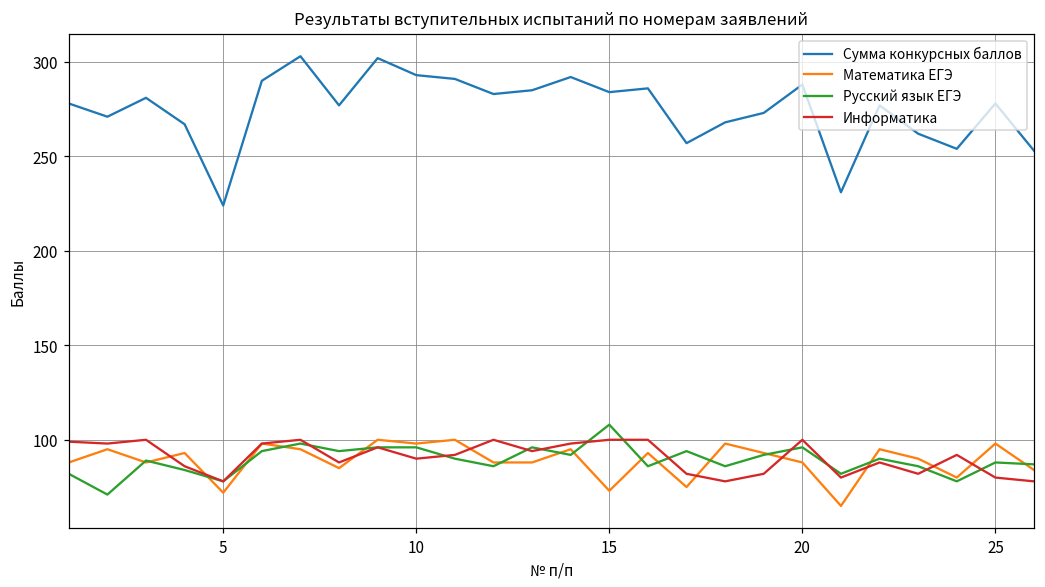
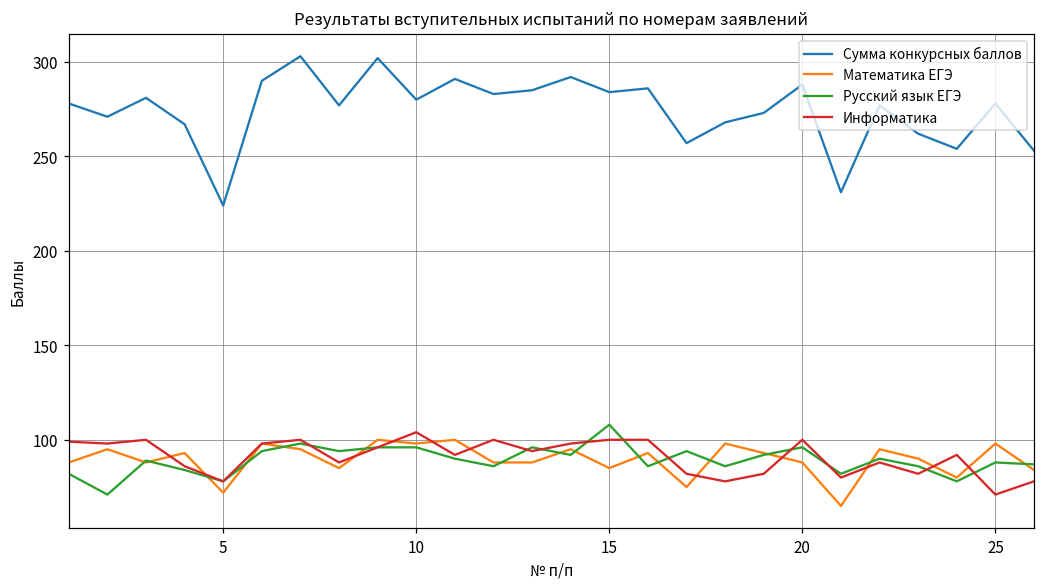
Сумма конкурсных баллов, 10: 293 -> 280
Информатика, 10: 90 -> 104
Математика ЕГЭ, 15: 73 -> 85
Информатика, 25: 80 -> 71
